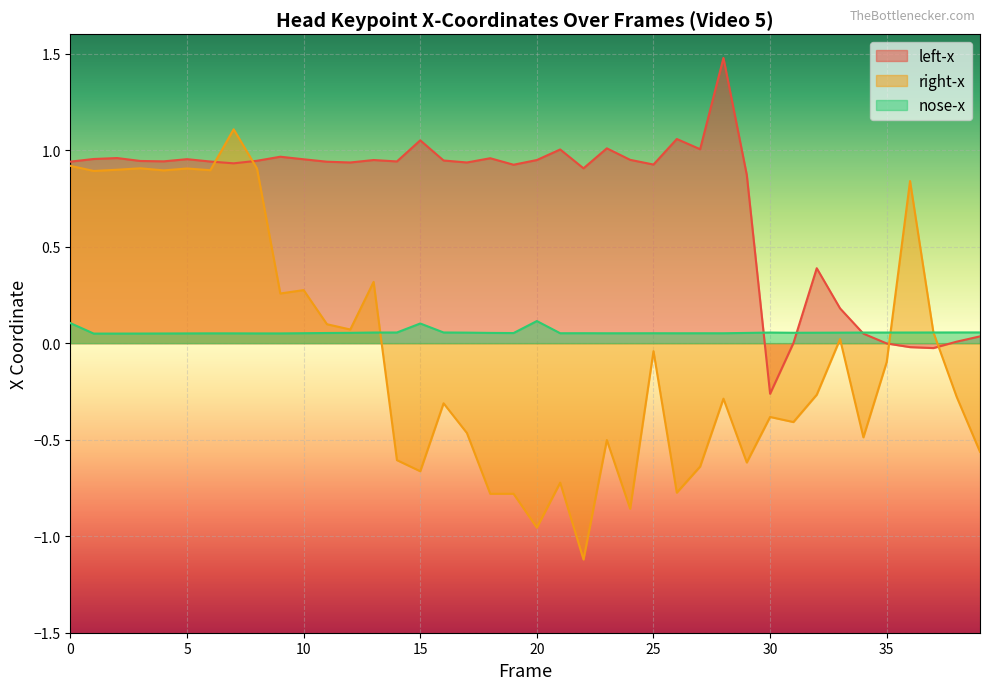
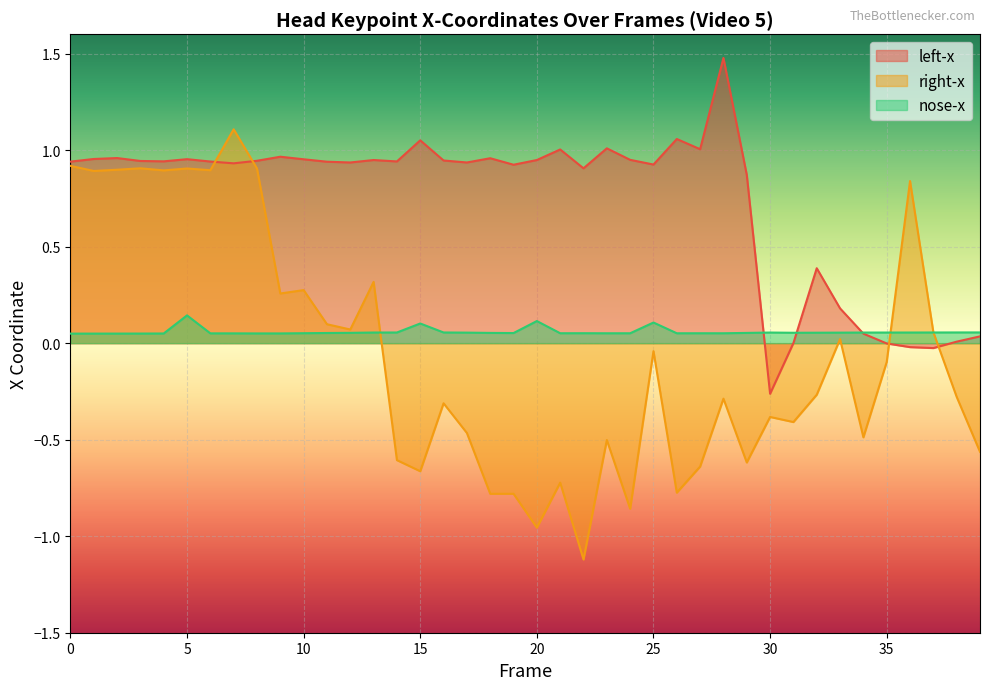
nose-x, 0: 0.10 -> 0.05
nose-x, 5: 0.05 -> 0.14
nose-x, 25: 0.05 -> 0.11
